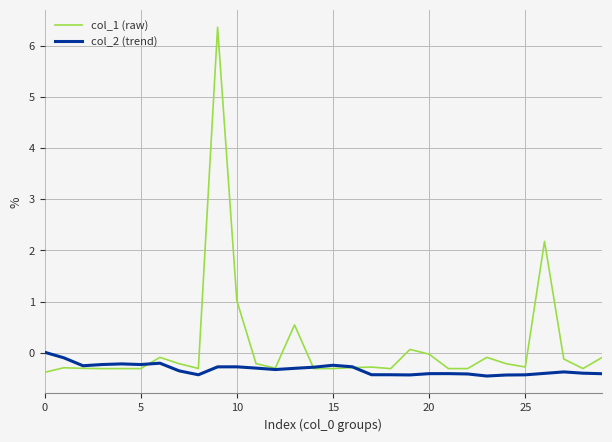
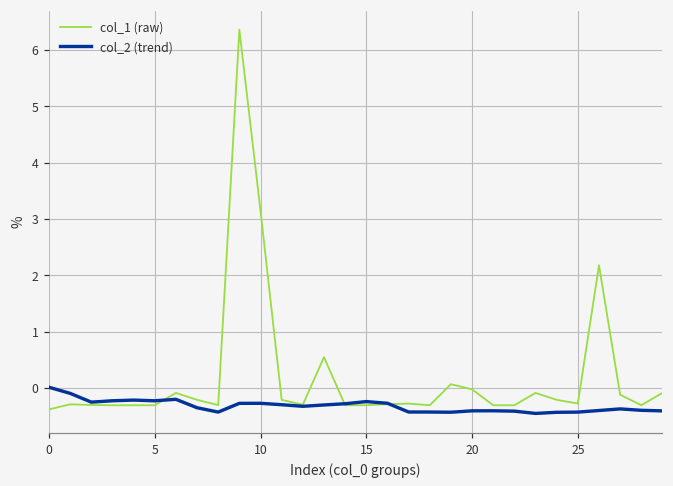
col_1 (raw), 10: 1.0 -> 3.1
